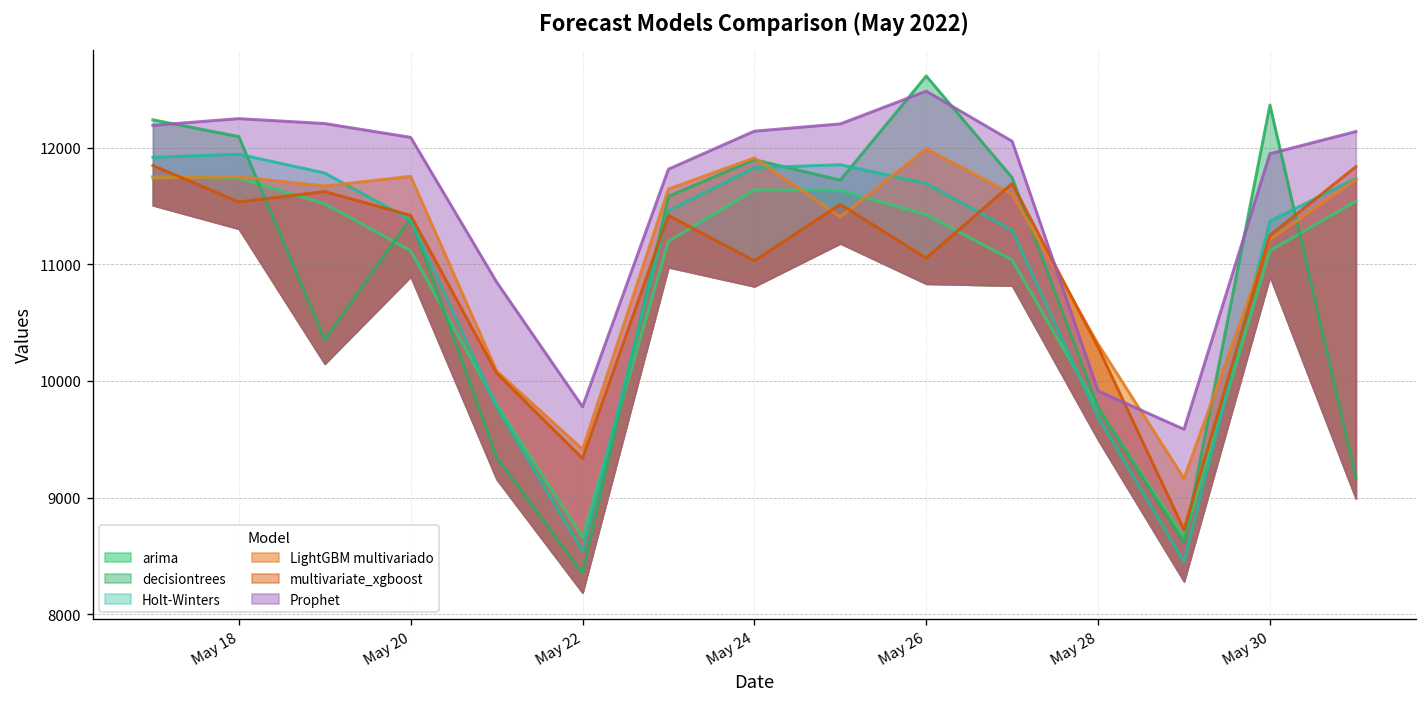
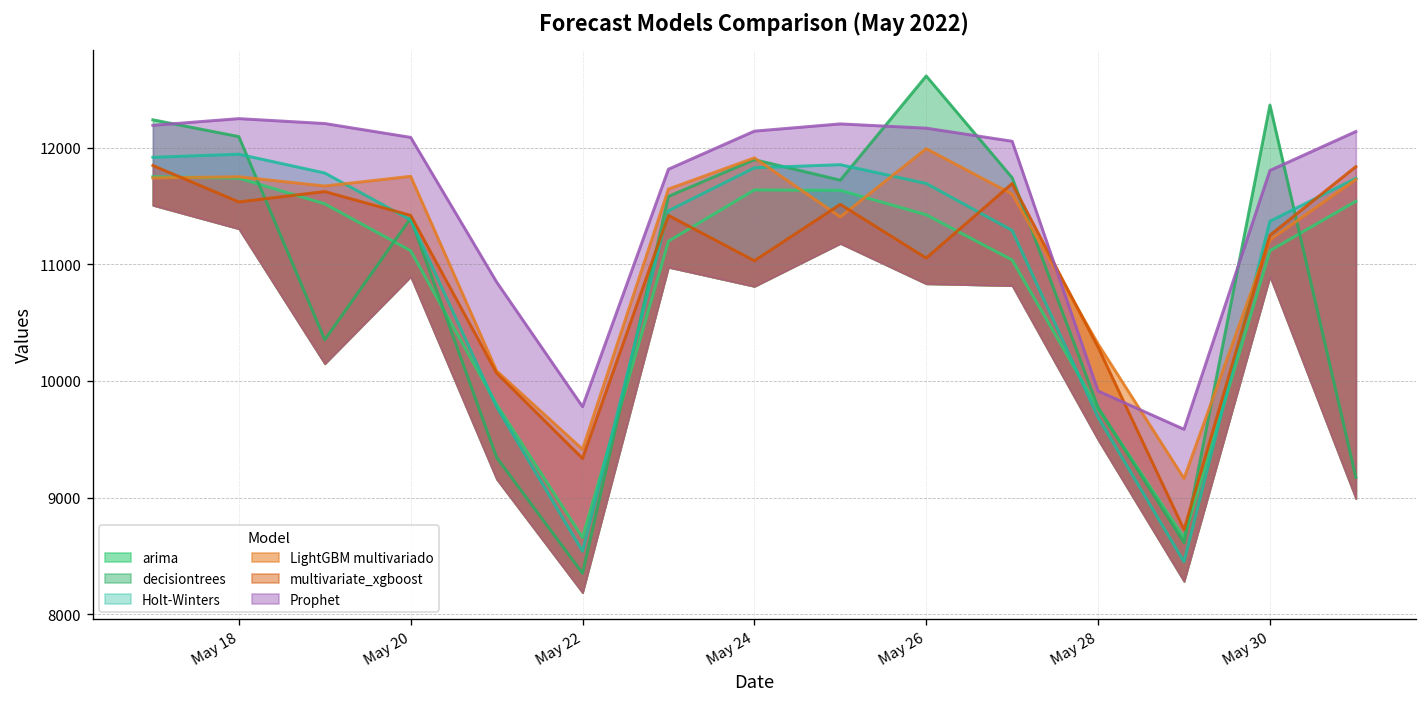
Prophet, May 26: 12500 -> 12200
Prophet, May 30: 12000 -> 11800
